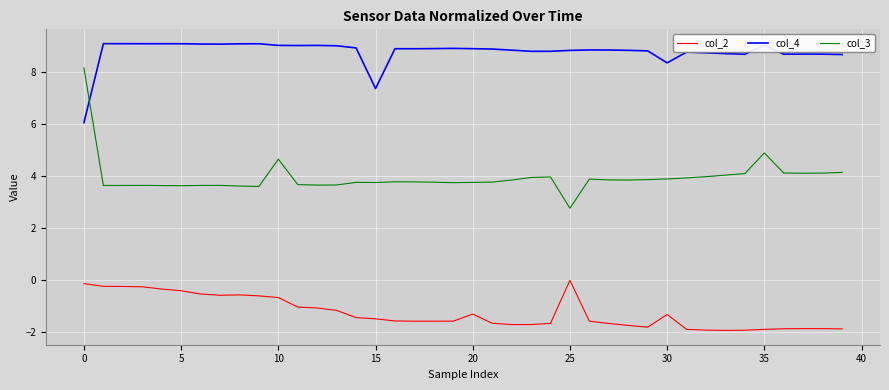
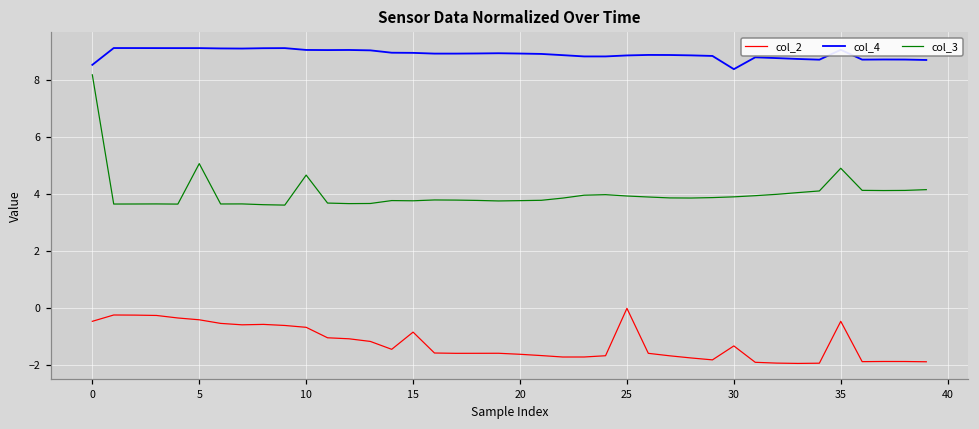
col_2, 0: -0.2 -> -0.5
col_4, 0: 6.1 -> 8.5
col_3, 5: 3.6 -> 5.1
col_2, 15: -1.5 -> -0.9
col_4, 15: 7.4 -> 8.9
col_2, 20: -1.3 -> -1.6
col_3, 25: 2.8 -> 3.9
col_2, 35: -1.9 -> -0.5
